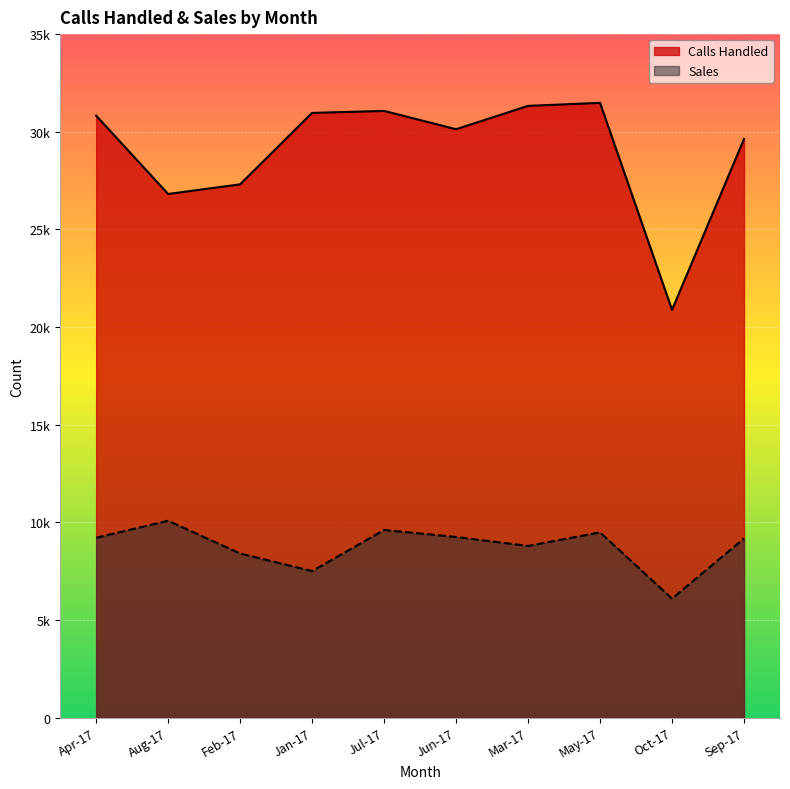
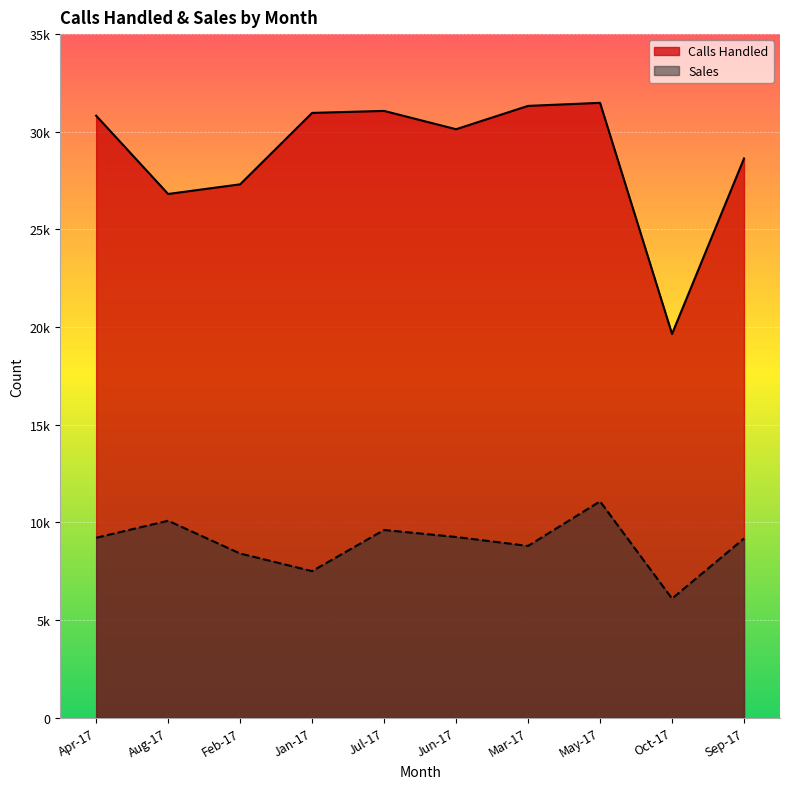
Sales, May-17: 9500 -> 11100
Calls Handled, Oct-17: 20900 -> 19600
Calls Handled, Sep-17: 29600 -> 28600
